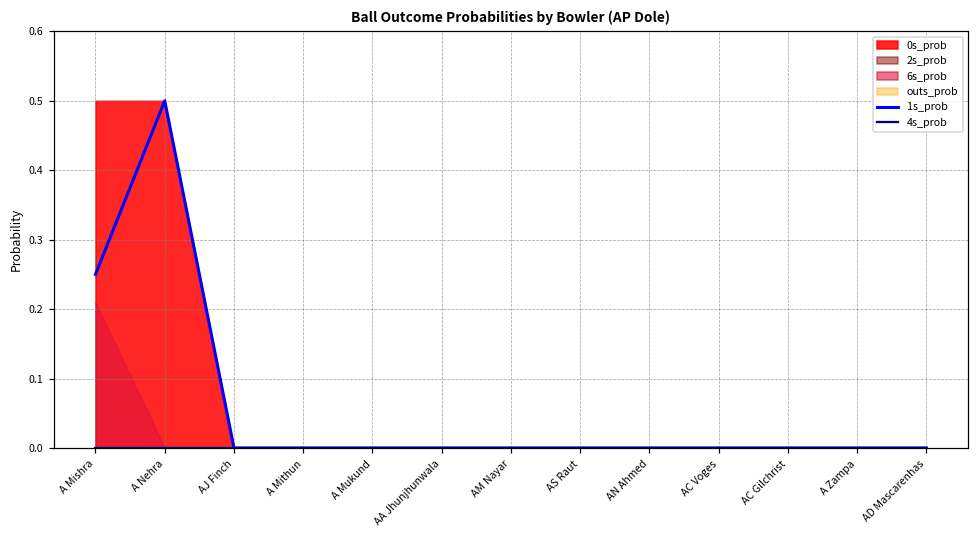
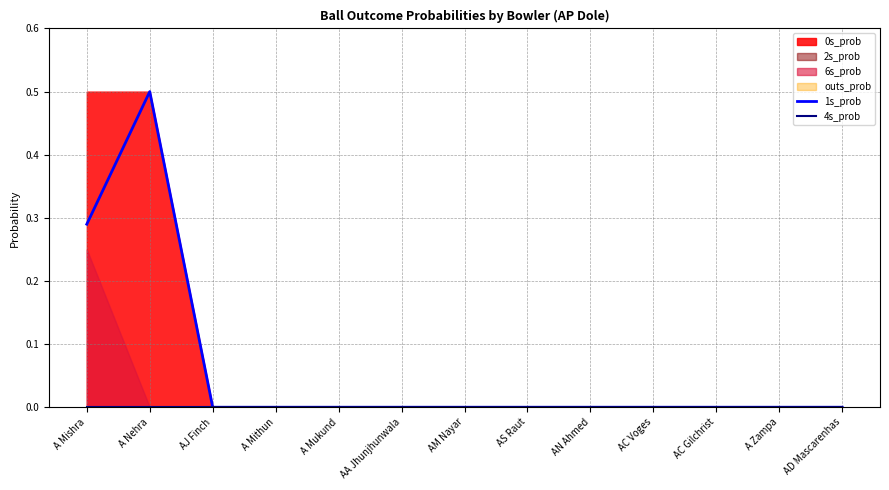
1s_prob, A Mishra: 0.25 -> 0.29
6s_prob, A Mishra: 0.21 -> 0.25
